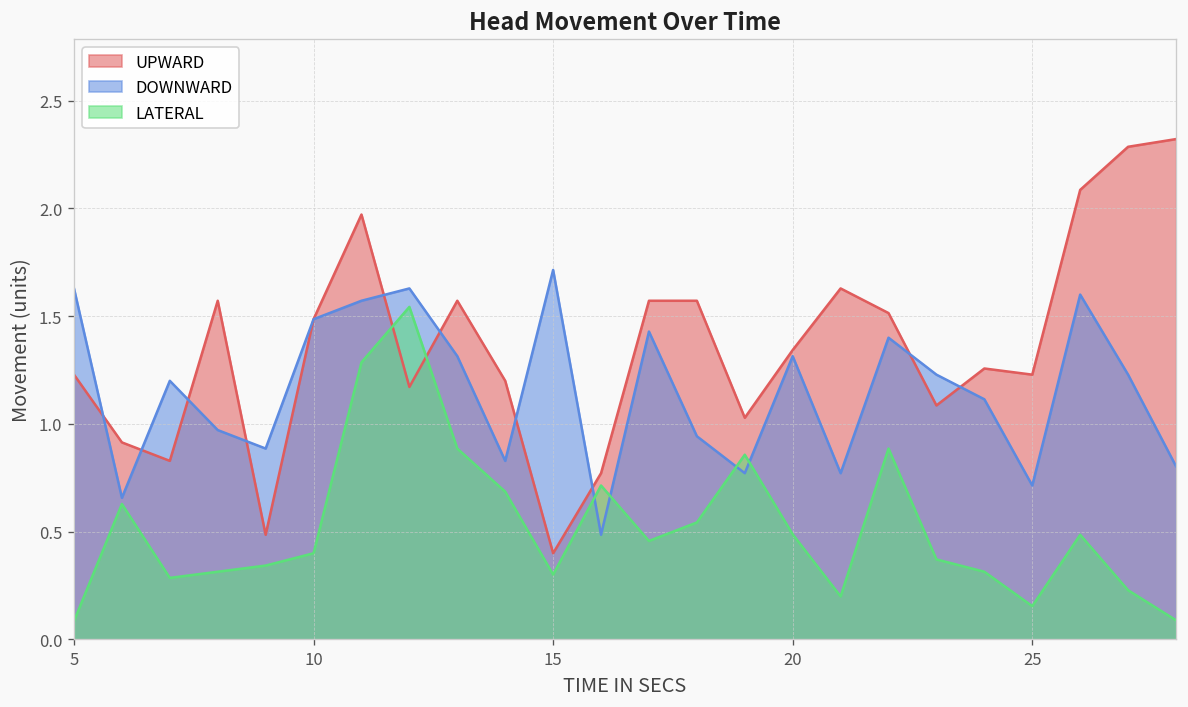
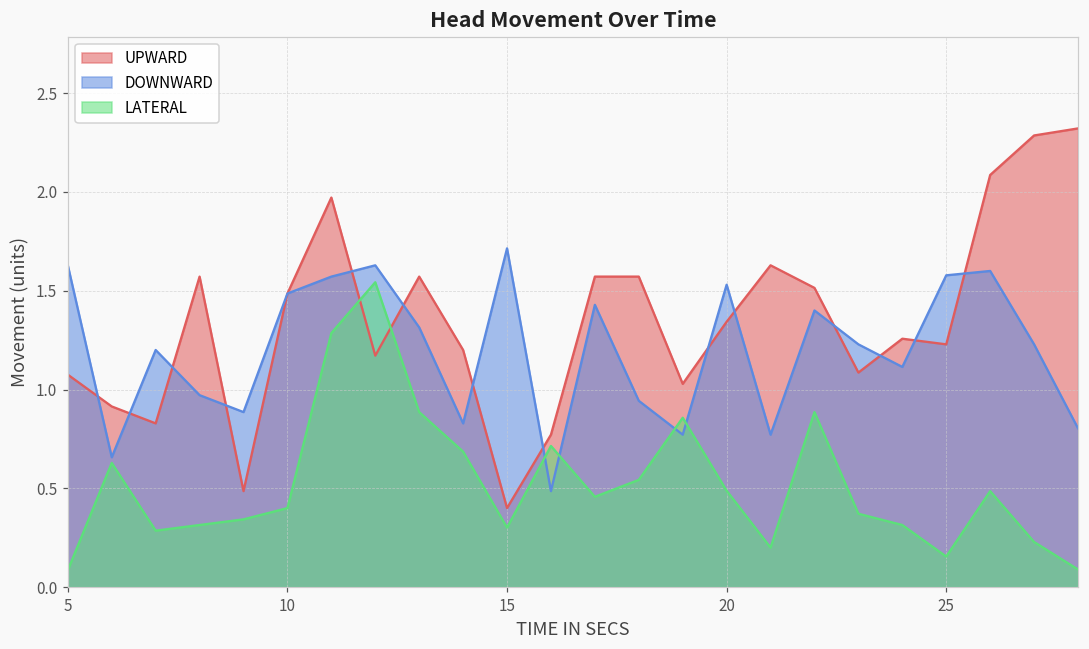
UPWARD, 5: 1.23 -> 1.08
DOWNWARD, 20: 1.31 -> 1.53
DOWNWARD, 25: 0.71 -> 1.58
